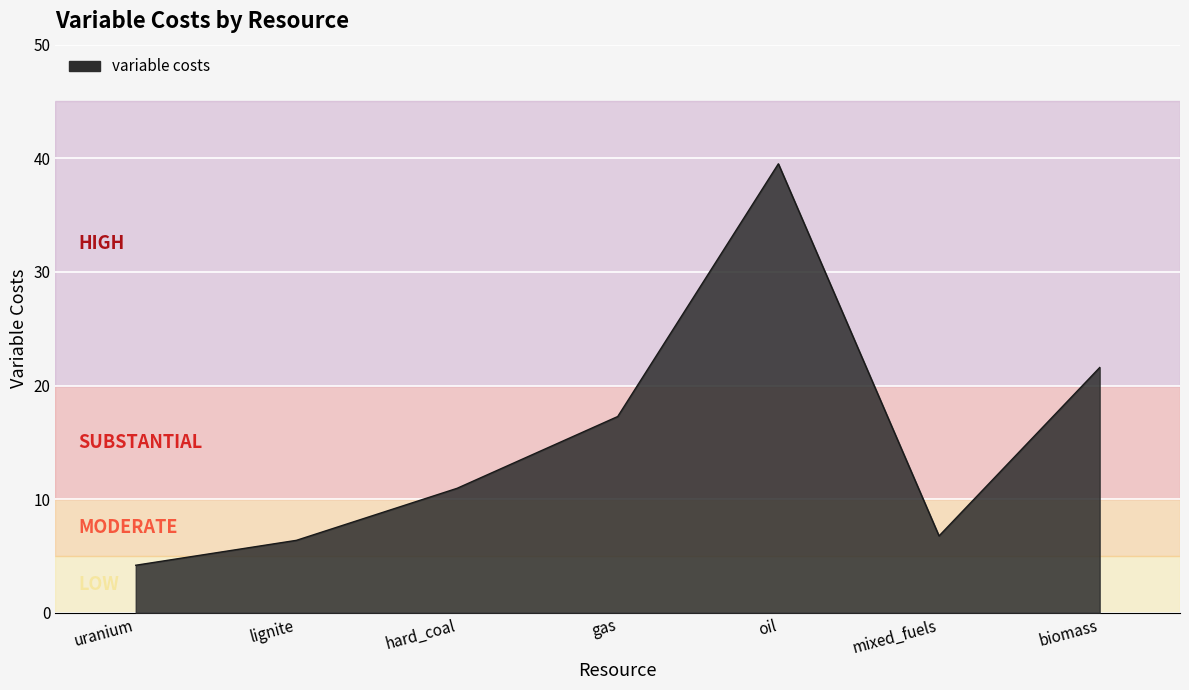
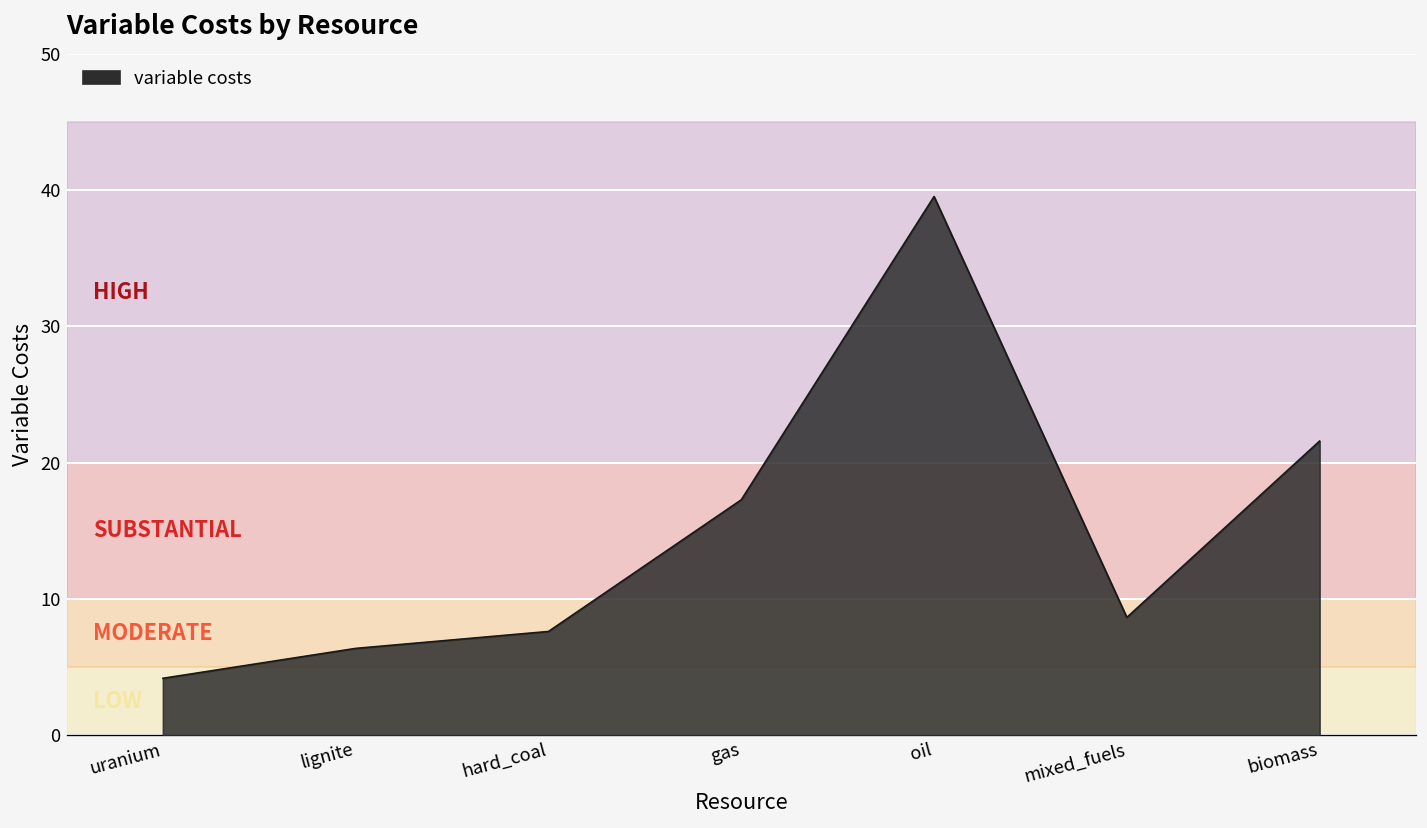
hard_coal: 11.0 -> 7.6
mixed_fuels: 6.8 -> 8.6
